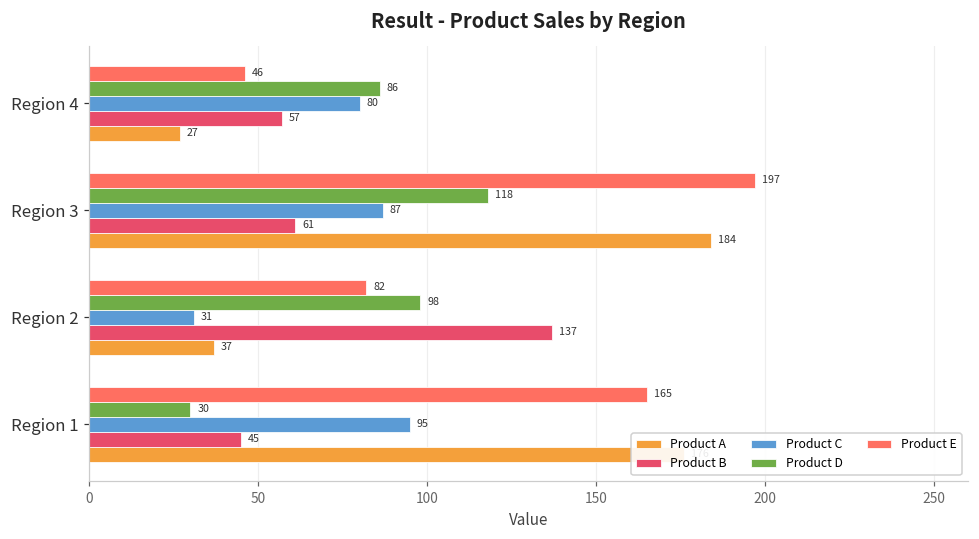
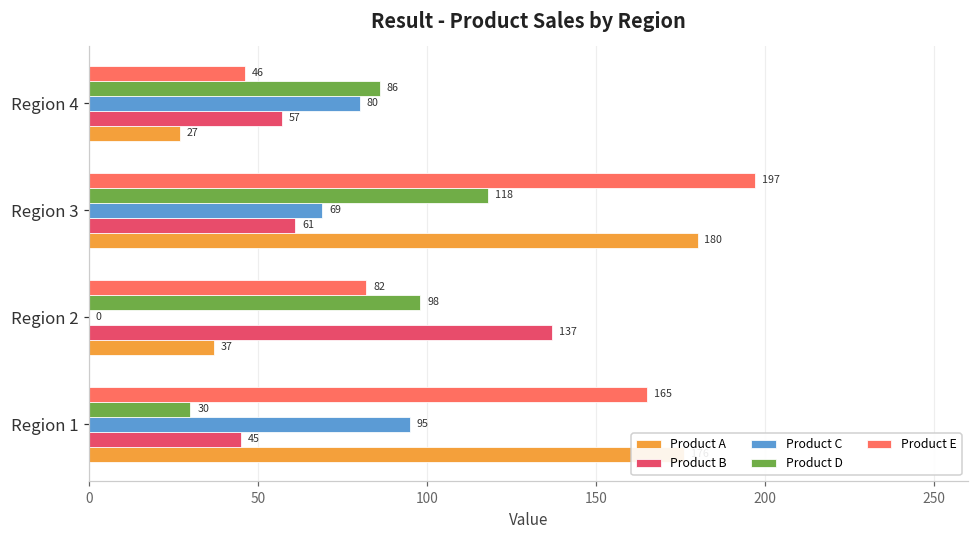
Product C, Region 3: 87 -> 69
Product A, Region 3: 184 -> 180
Product C, Region 2: 31 -> 0
